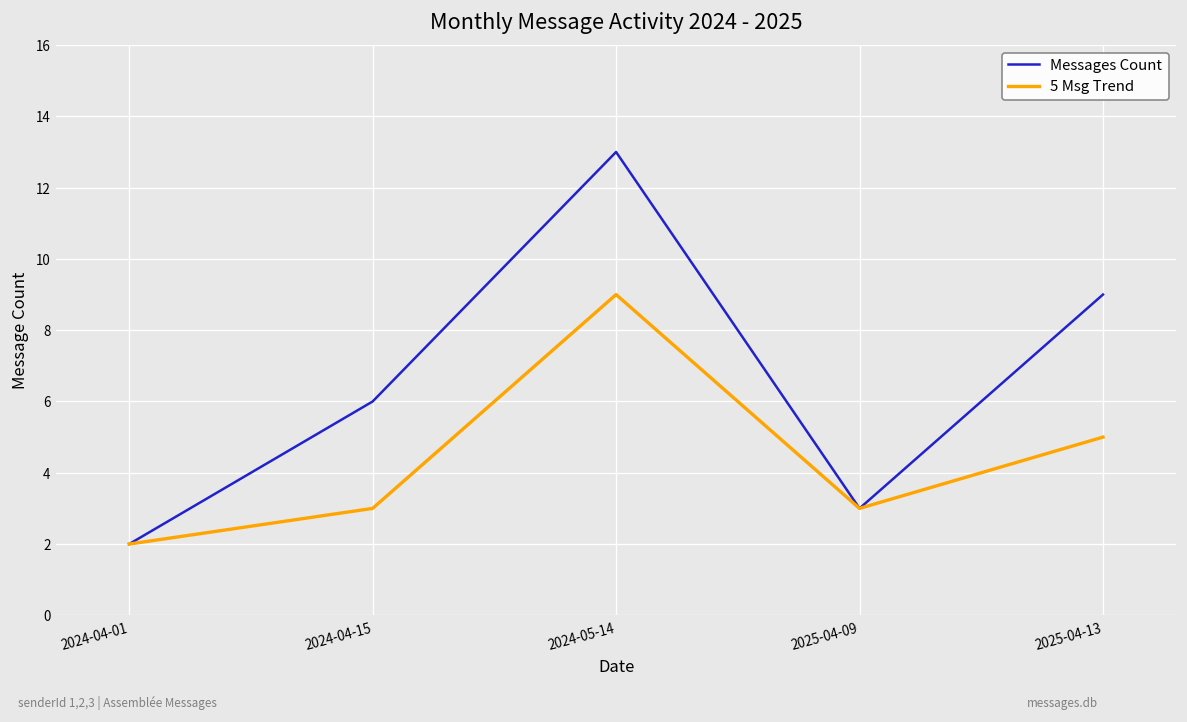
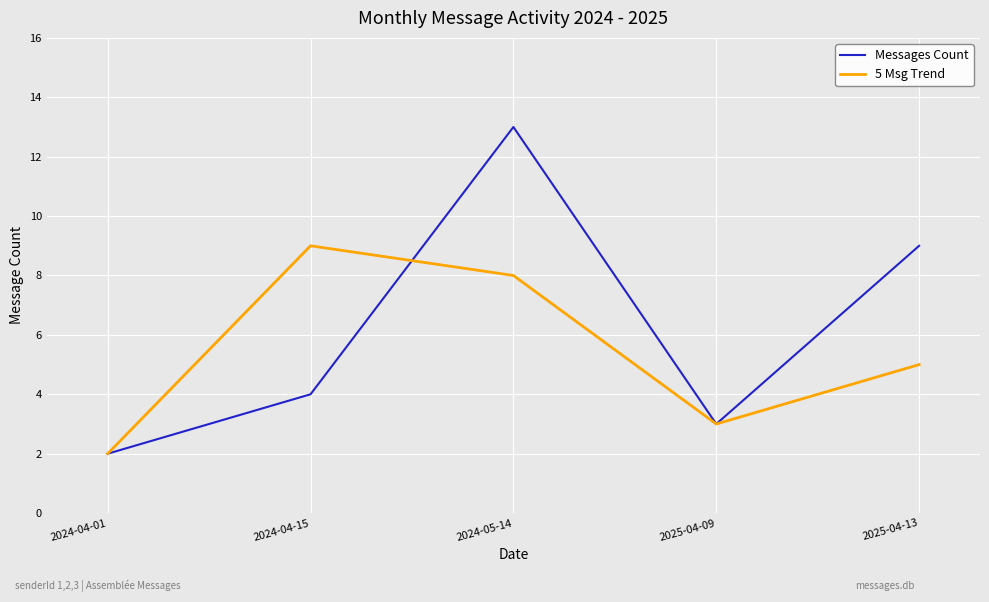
Messages Count, 2024-04-15: 6 -> 4
5 Msg Trend, 2024-04-15: 3 -> 9
5 Msg Trend, 2024-05-14: 9 -> 8
